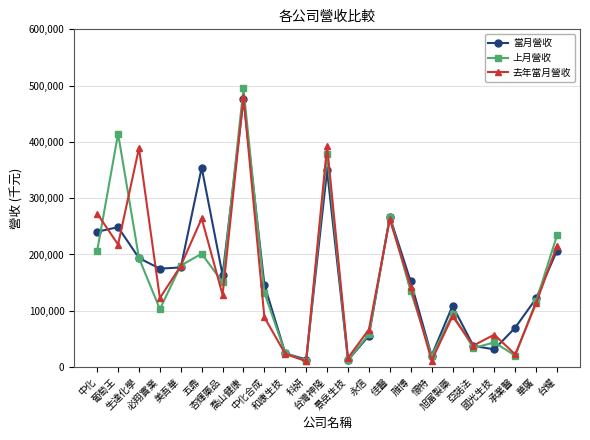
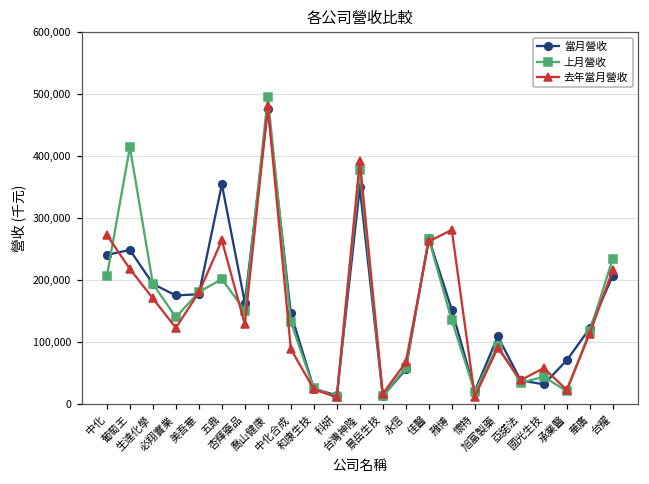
去年當月營收, 生達化學: 390,000 -> 170,000
上月營收, 必翔實業: 100,000 -> 140,000
去年當月營收, 雃博: 140,000 -> 280,000
